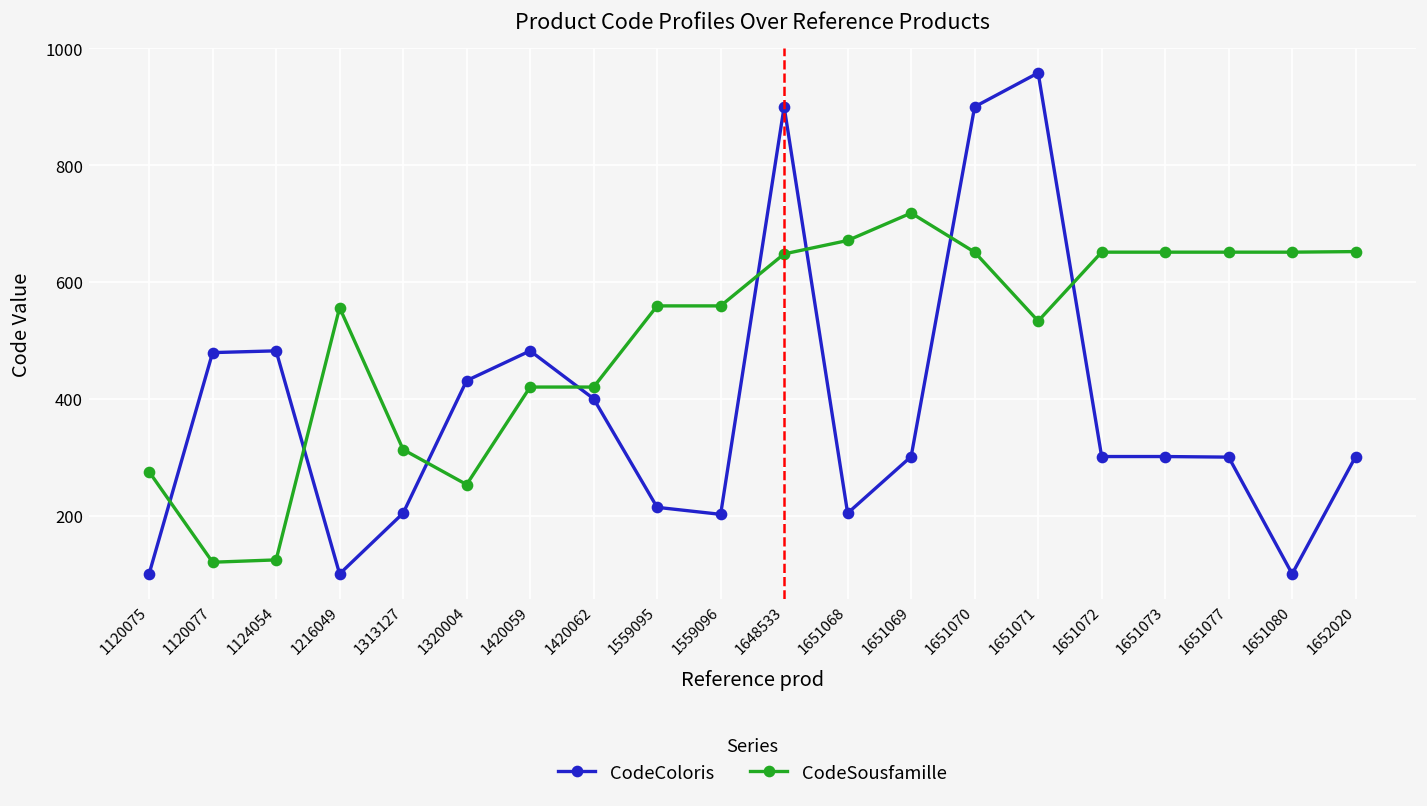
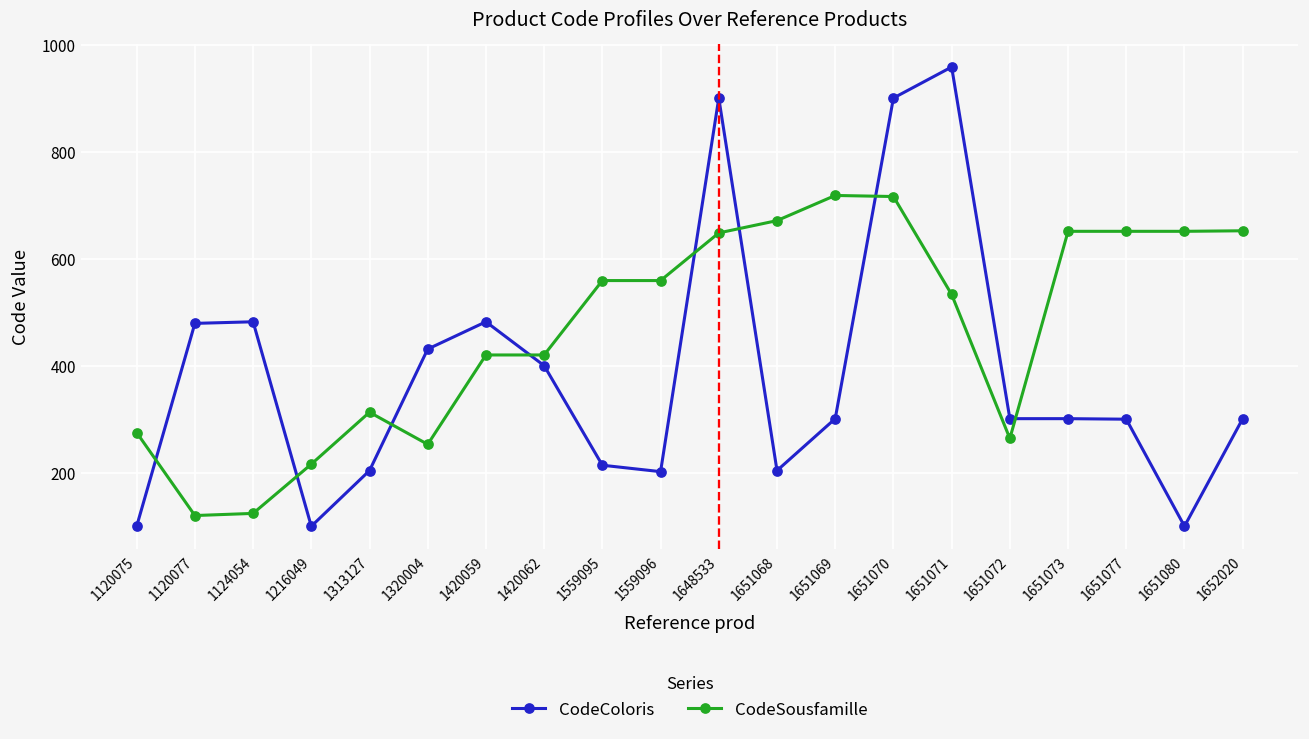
CodeSousfamille, 1216049: 560 -> 220
CodeSousfamille, 1651070: 650 -> 720
CodeSousfamille, 1651072: 650 -> 260
